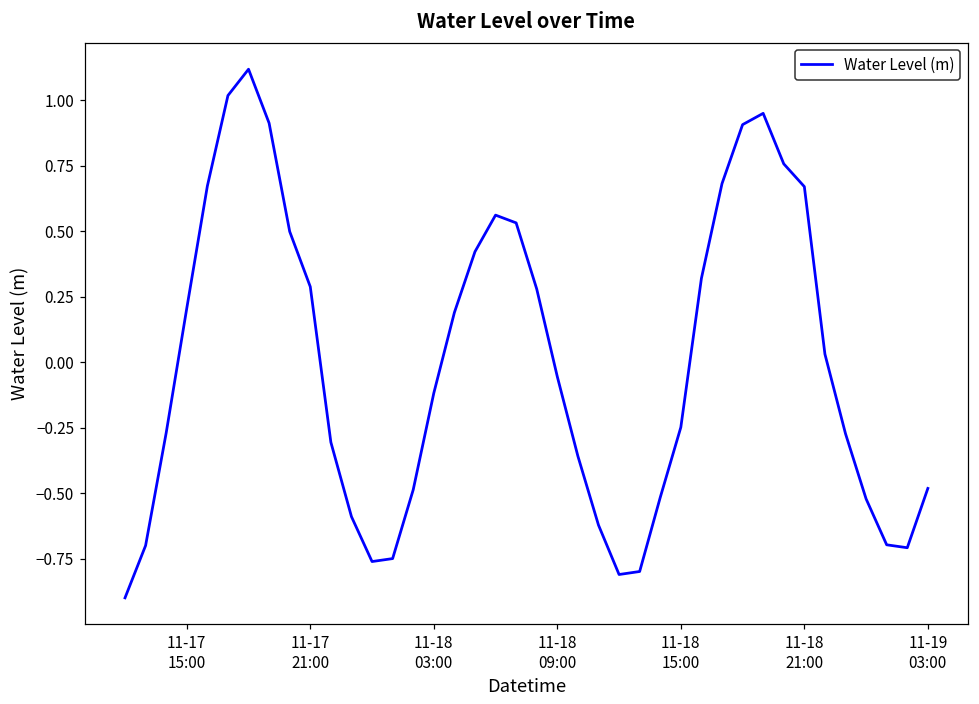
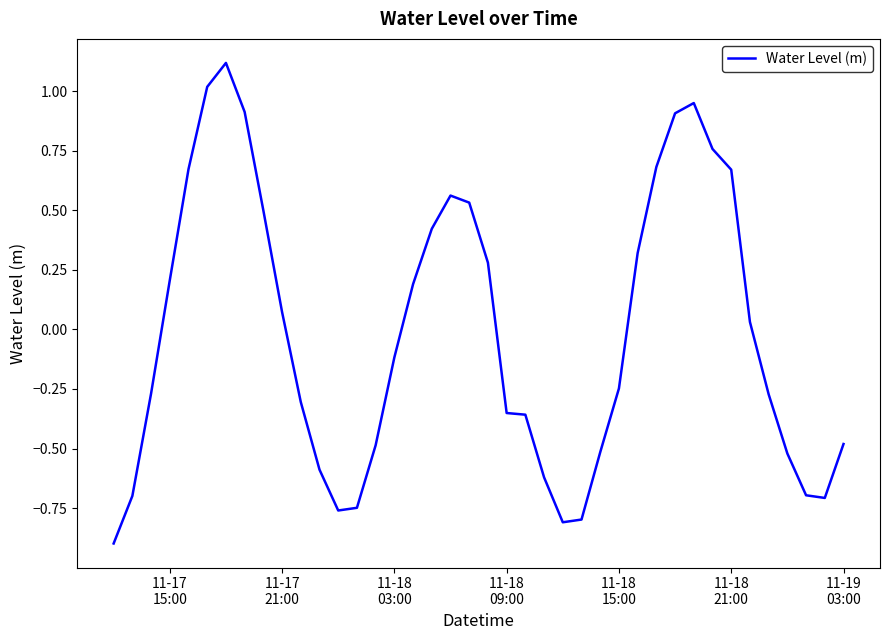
11-17 21:00: 0.29 -> 0.07
11-18 09:00: -0.05 -> -0.35
